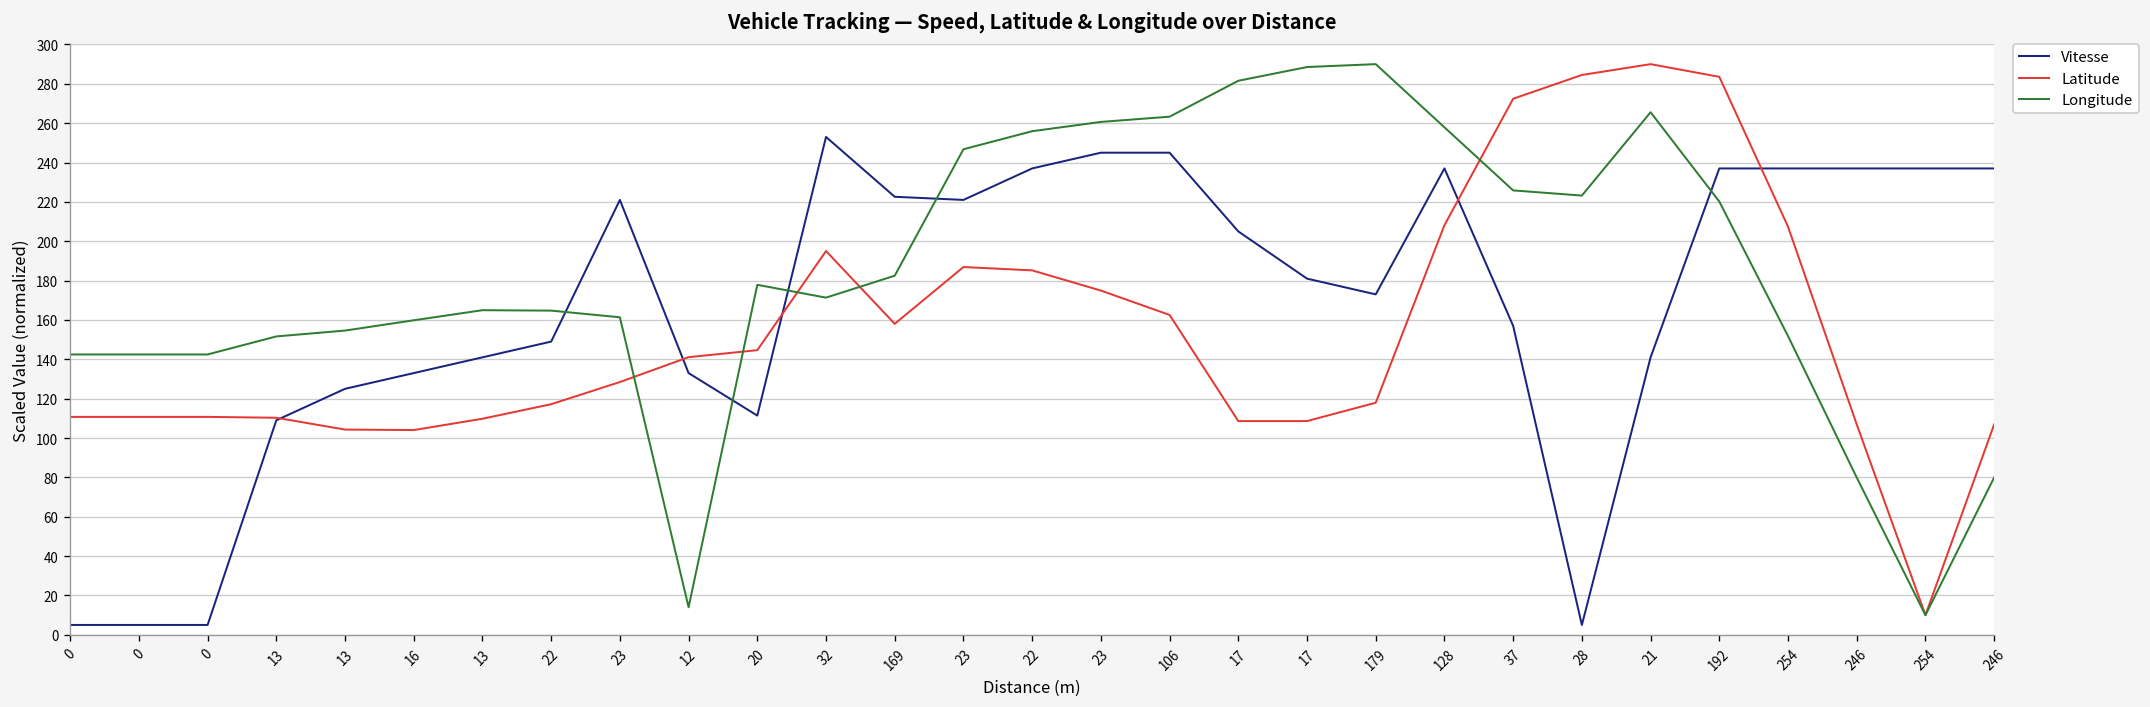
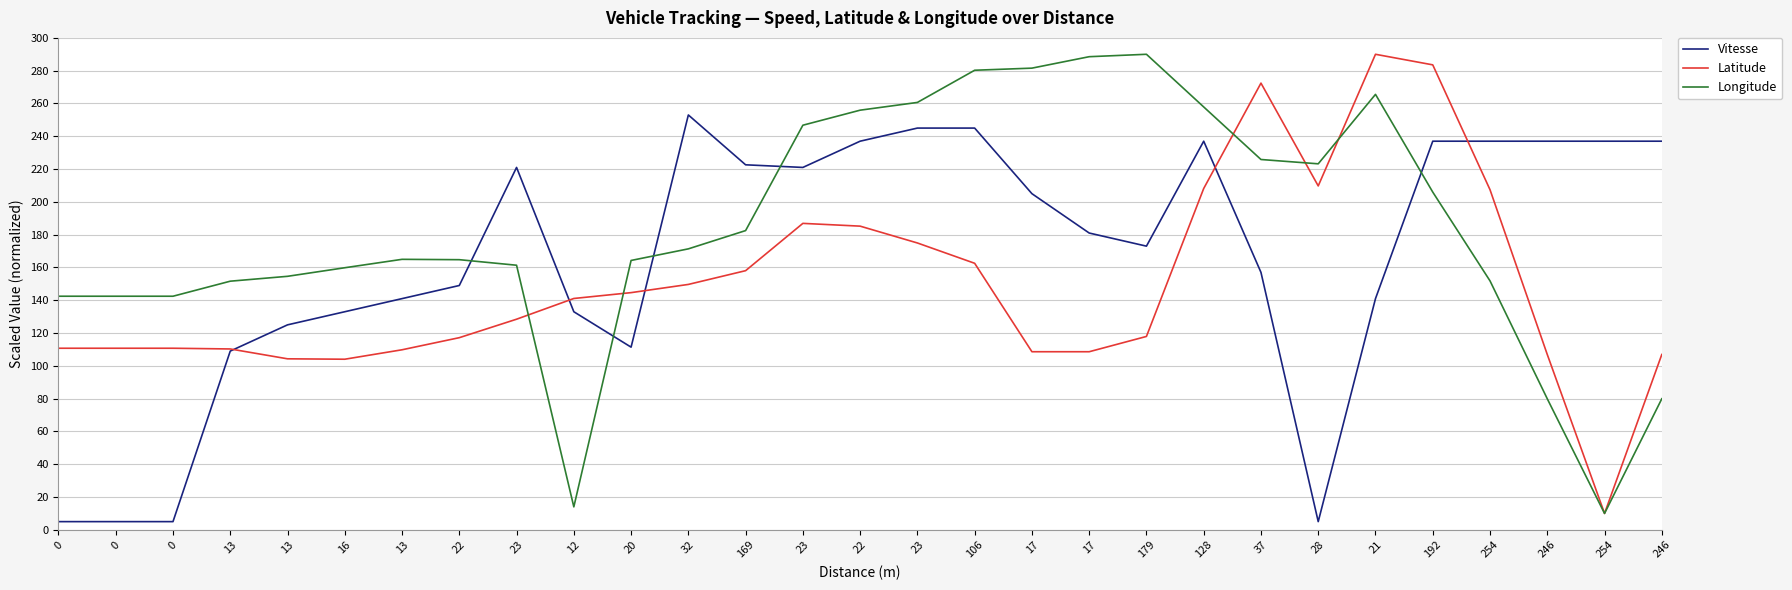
Longitude, 20: 178 -> 164
Latitude, 32: 195 -> 150
Longitude, 106: 263 -> 280
Latitude, 28: 284 -> 210
Longitude, 192: 220 -> 206
